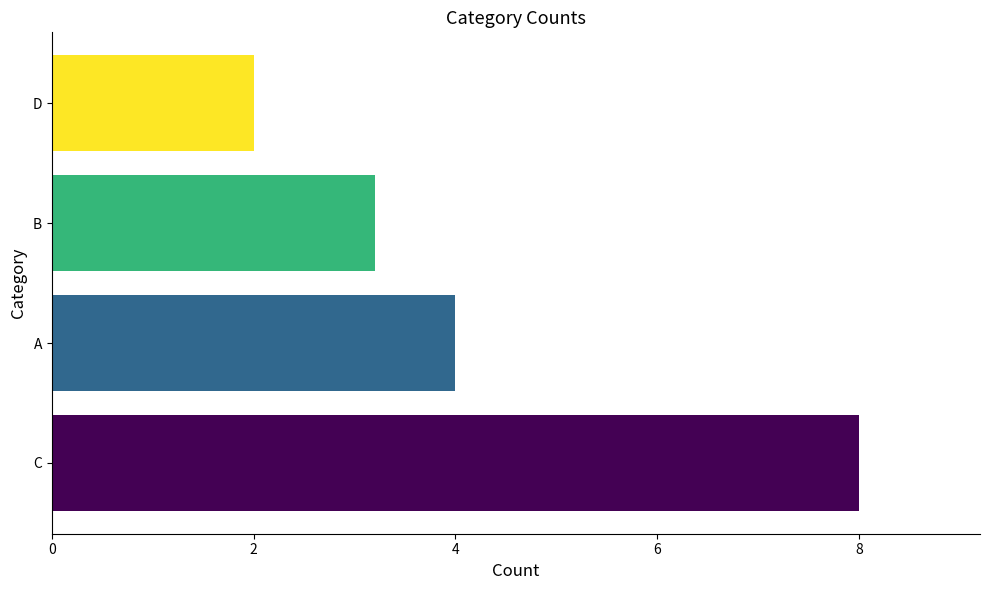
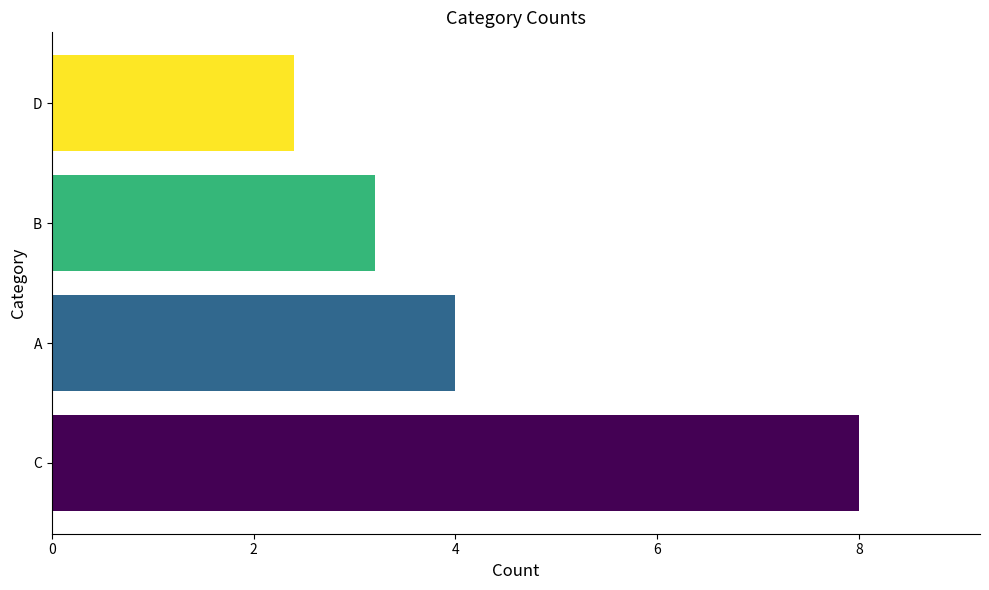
D: 2.0 -> 2.4
